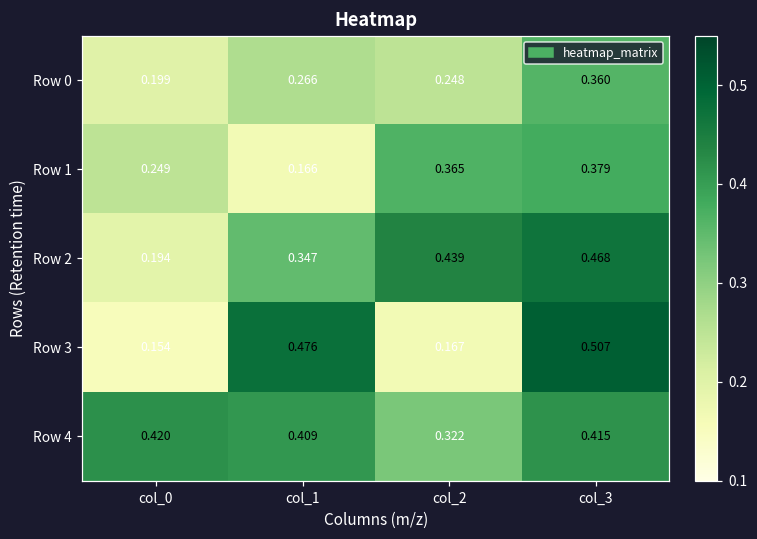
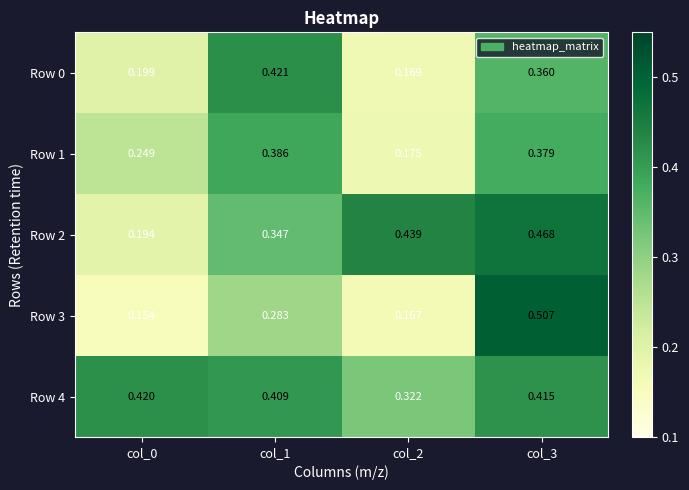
Row 0, col_1: 0.266 -> 0.421
Row 0, col_2: 0.248 -> 0.169
Row 1, col_1: 0.166 -> 0.386
Row 1, col_2: 0.365 -> 0.175
Row 3, col_1: 0.476 -> 0.283
